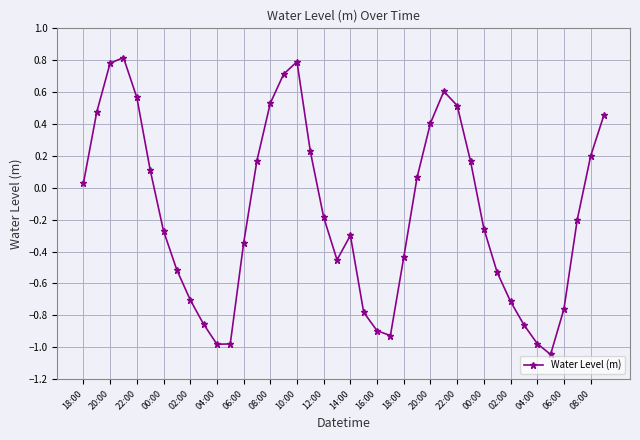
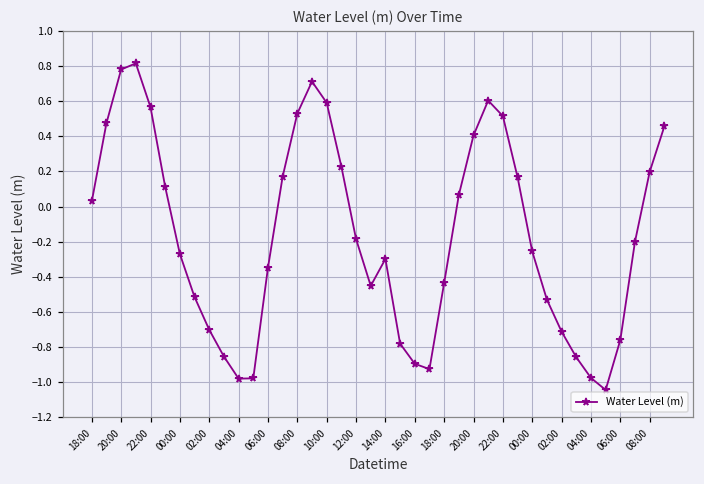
10:00: 0.79 -> 0.59
